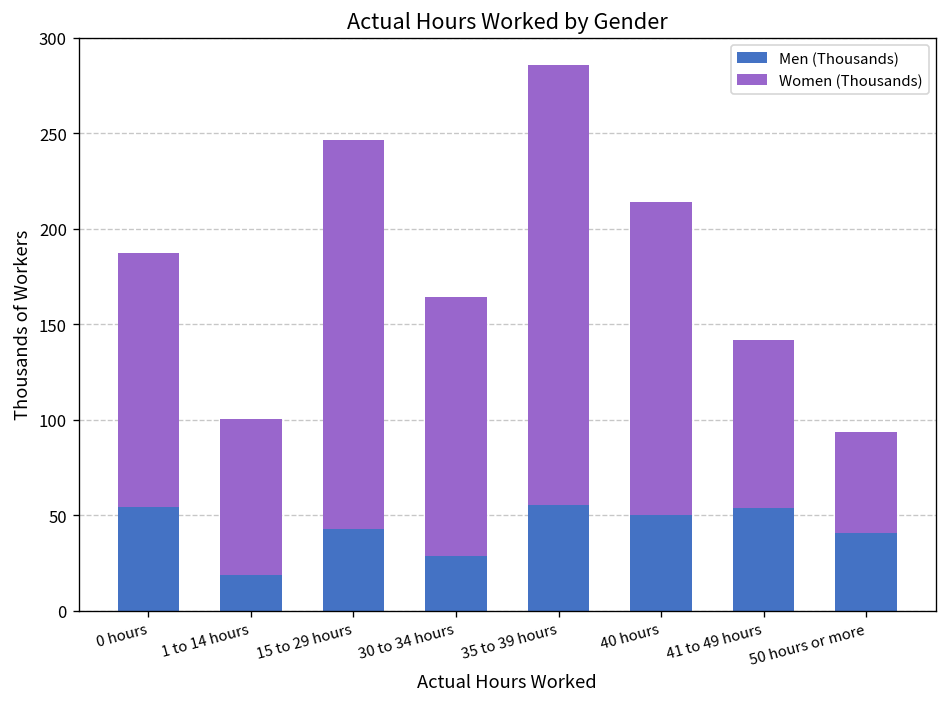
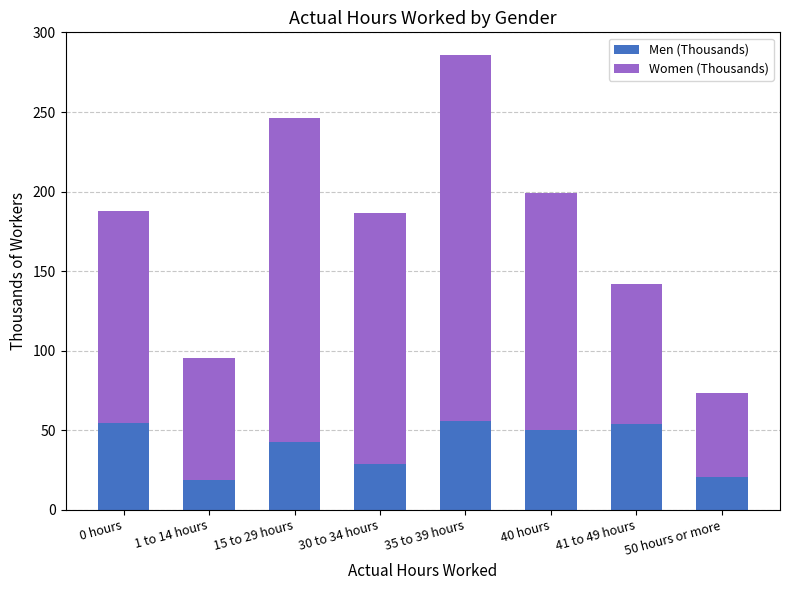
Women (Thousands), 1 to 14 hours: 82 -> 77
Women (Thousands), 30 to 34 hours: 136 -> 158
Women (Thousands), 40 hours: 164 -> 149
Men (Thousands), 50 hours or more: 41 -> 21
